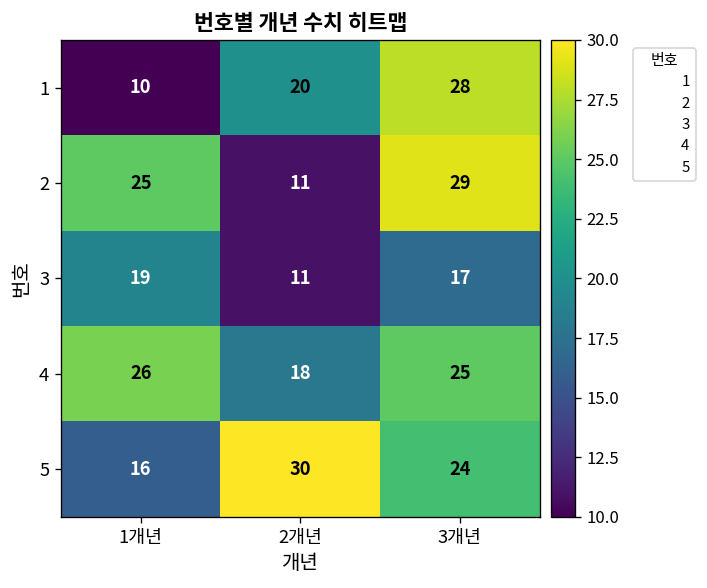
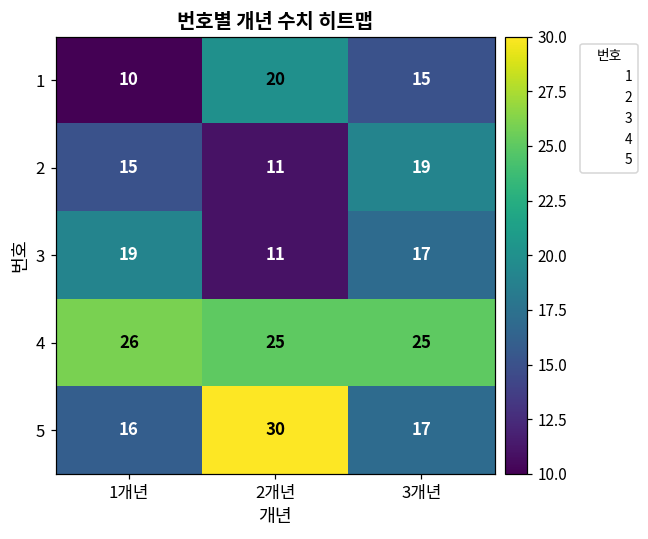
1, 3개년: 28 -> 15
2, 1개년: 25 -> 15
2, 3개년: 29 -> 19
4, 2개년: 18 -> 25
5, 3개년: 24 -> 17
